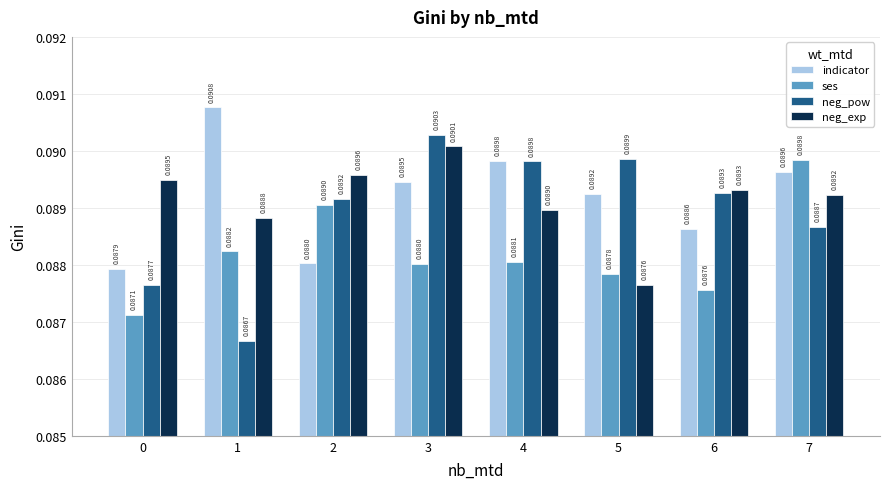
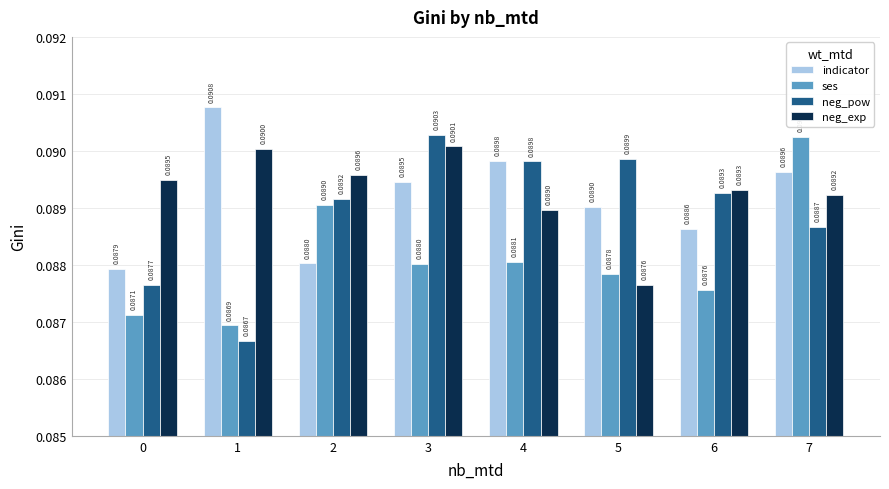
ses, 1: 0.0882 -> 0.0869
neg_exp, 1: 0.0888 -> 0.0900
indicator, 5: 0.0892 -> 0.0890
ses, 7: 0.0898 -> 0.0902
